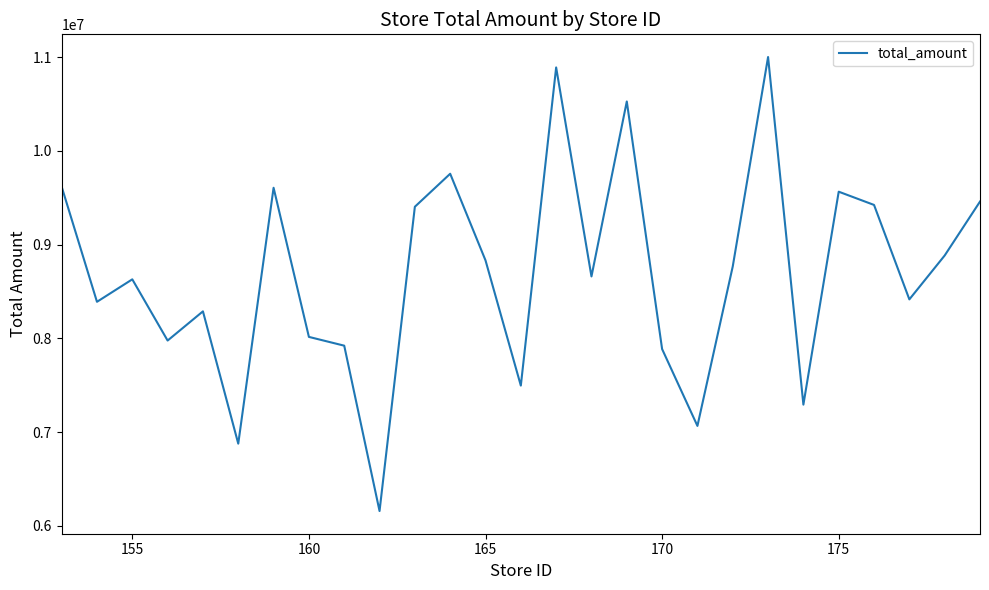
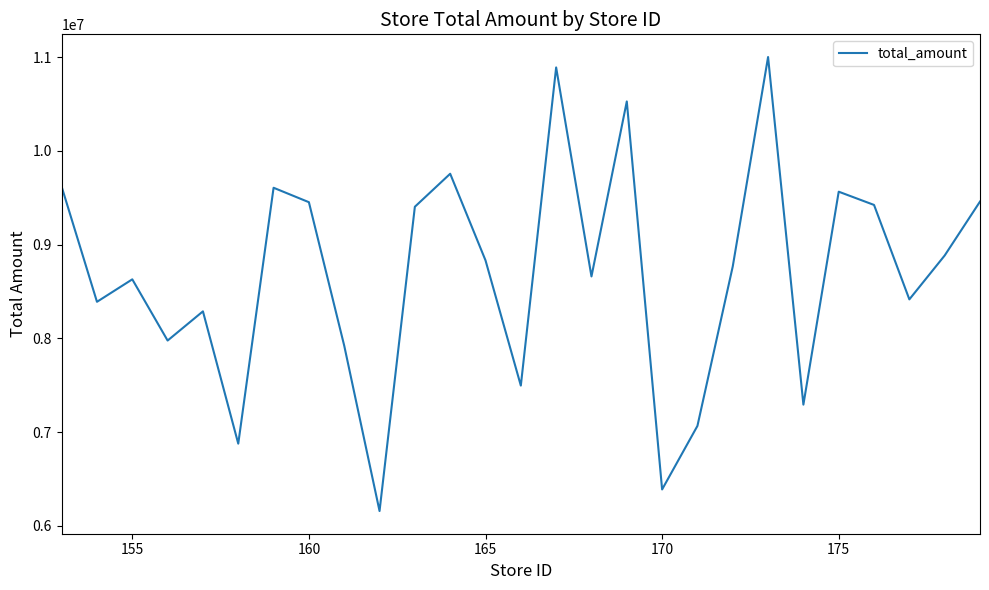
160: 8000000 -> 9500000
170: 7900000 -> 6400000
